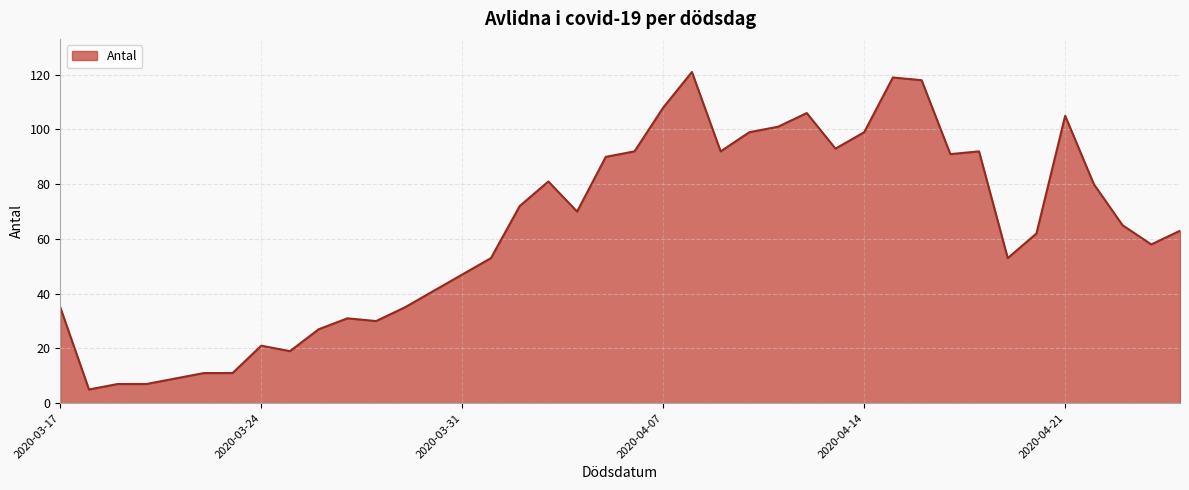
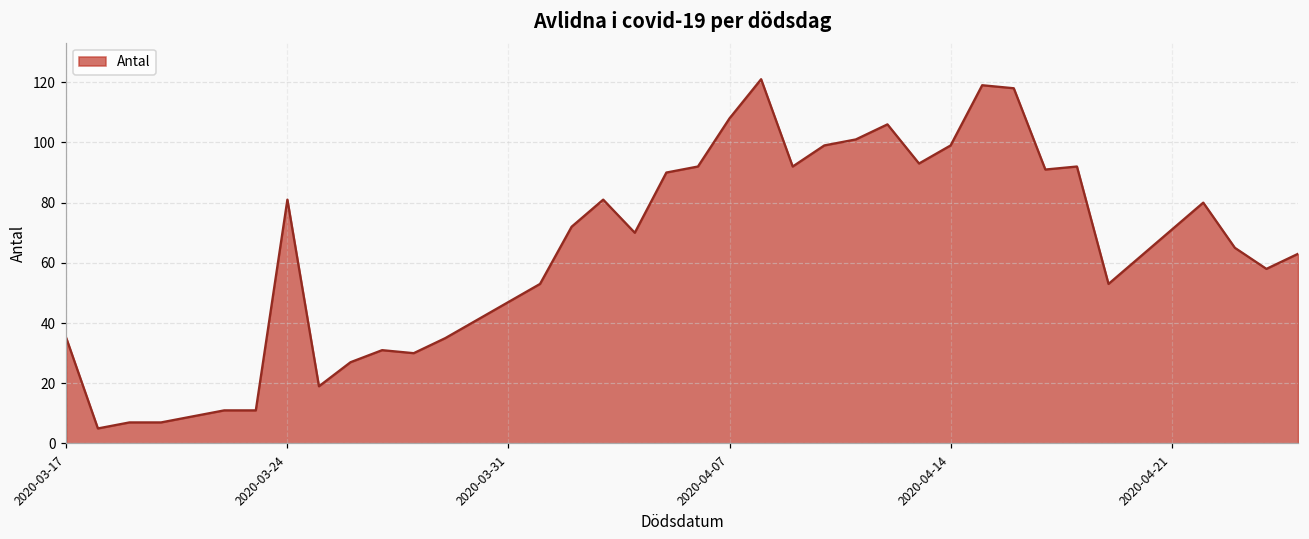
2020-03-24: 21 -> 81
2020-04-21: 105 -> 71
